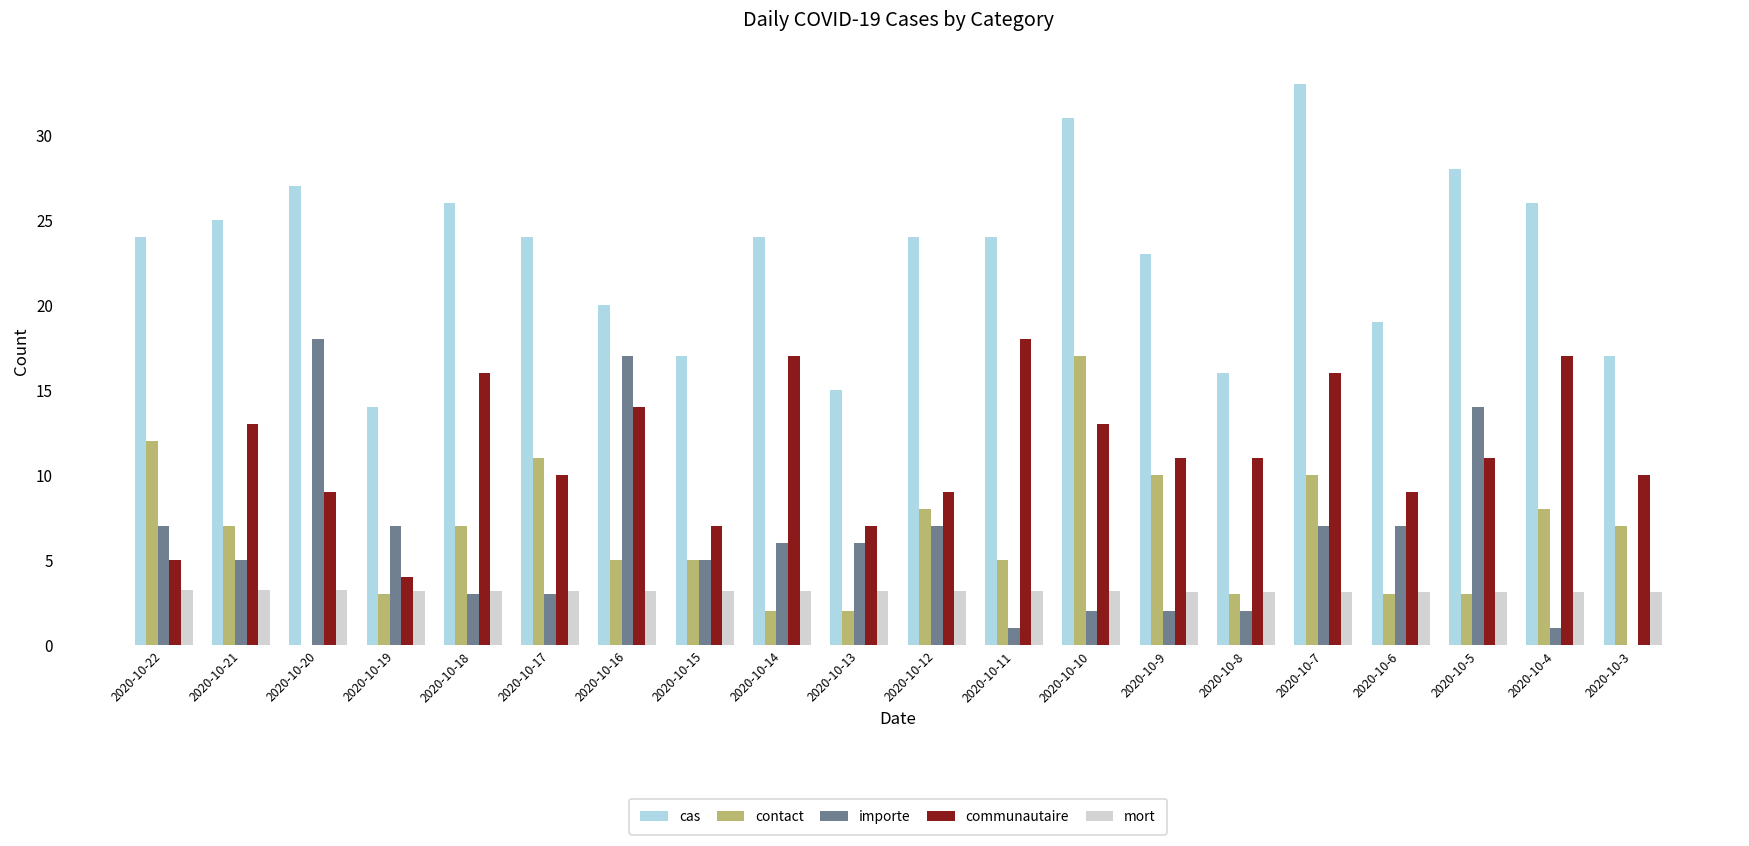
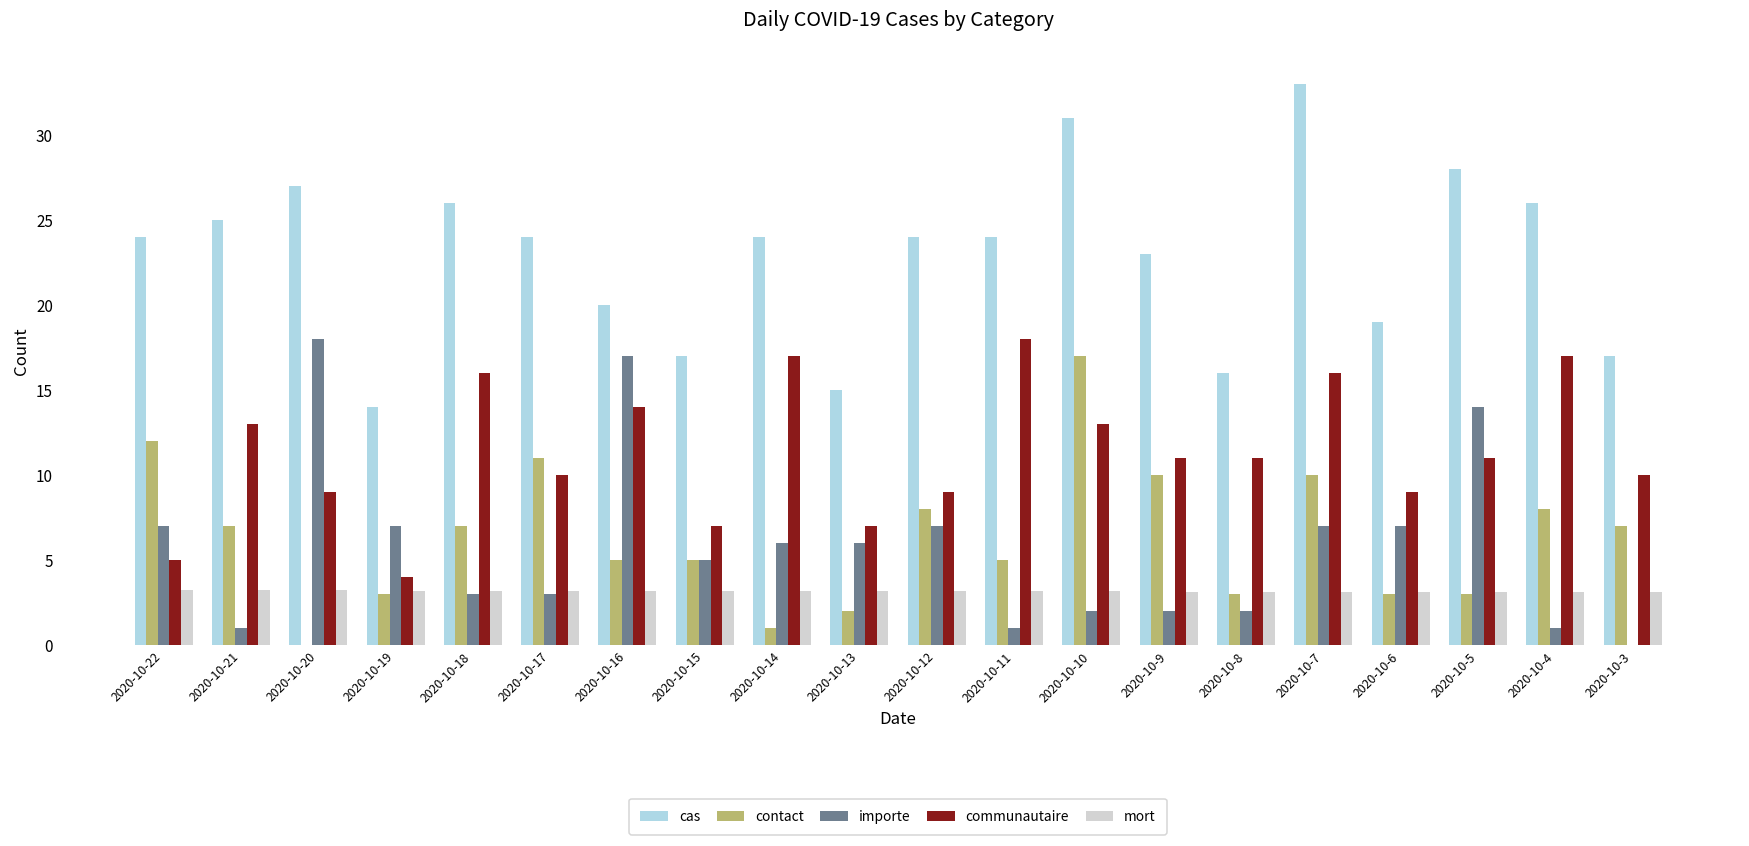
importe, 2020-10-21: 5 -> 1
contact, 2020-10-14: 2 -> 1
